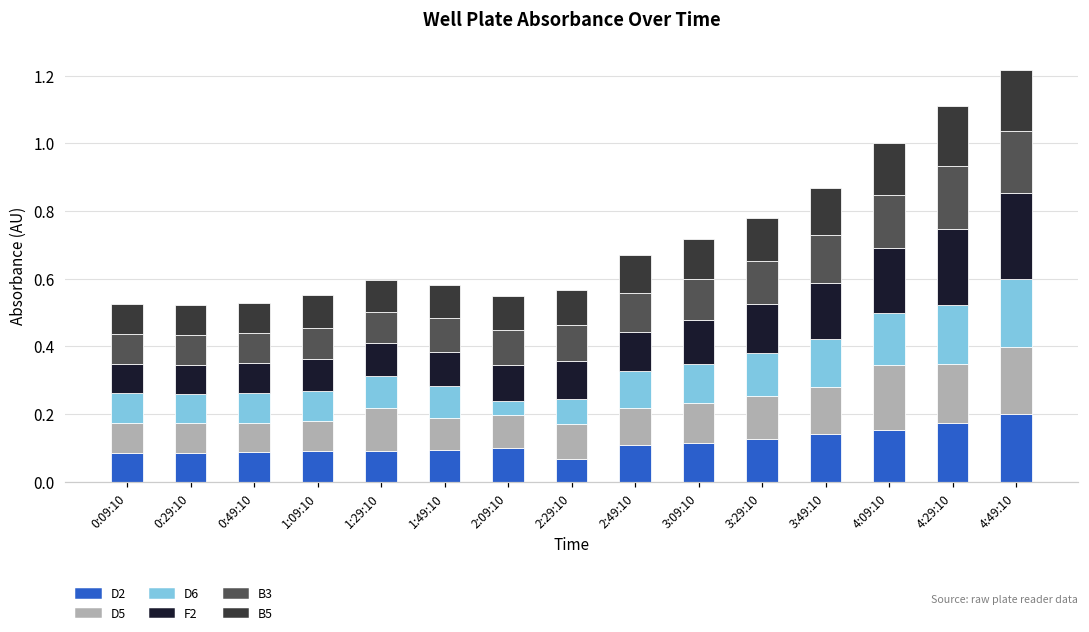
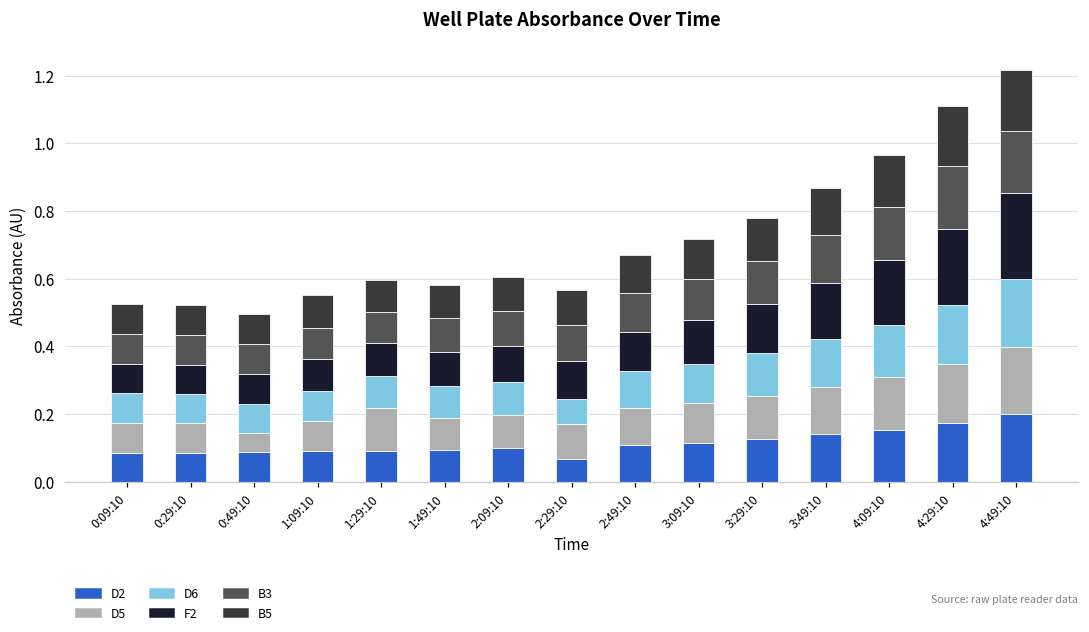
D5, 0:49:10: 0.09 -> 0.06
D6, 2:09:10: 0.04 -> 0.10
D5, 4:09:10: 0.19 -> 0.16
